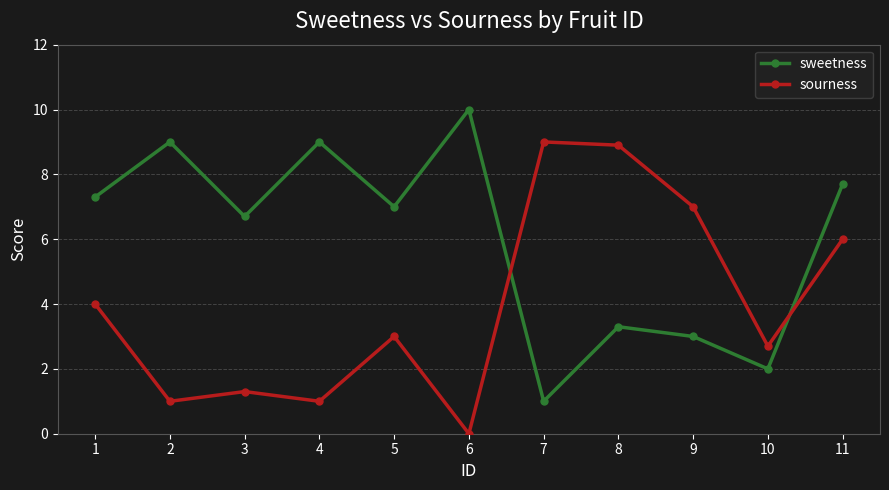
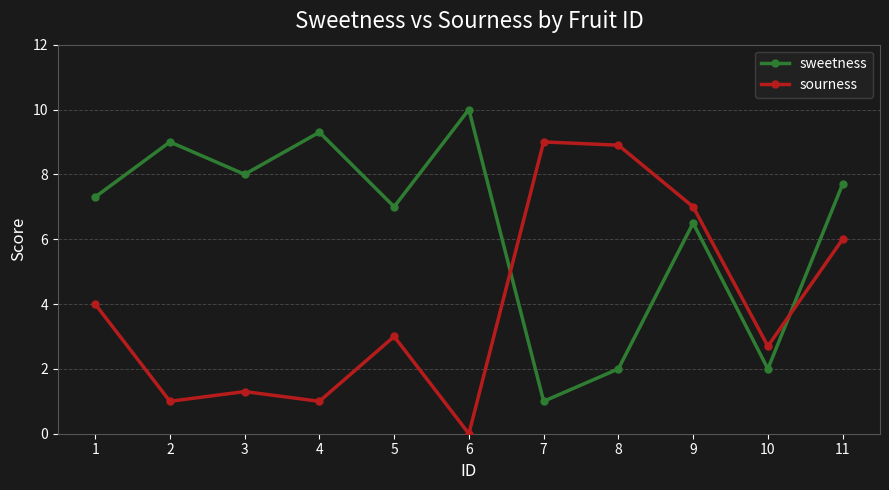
sweetness, 3: 6.7 -> 8.0
sweetness, 4: 9.0 -> 9.3
sweetness, 8: 3.3 -> 2.0
sweetness, 9: 3.0 -> 6.5
